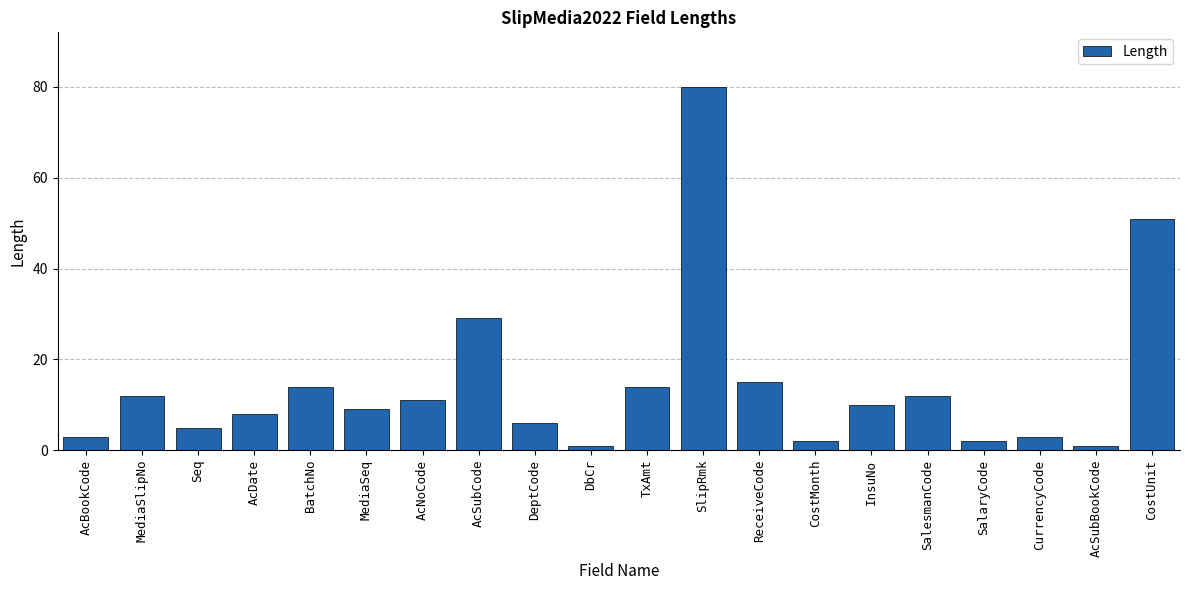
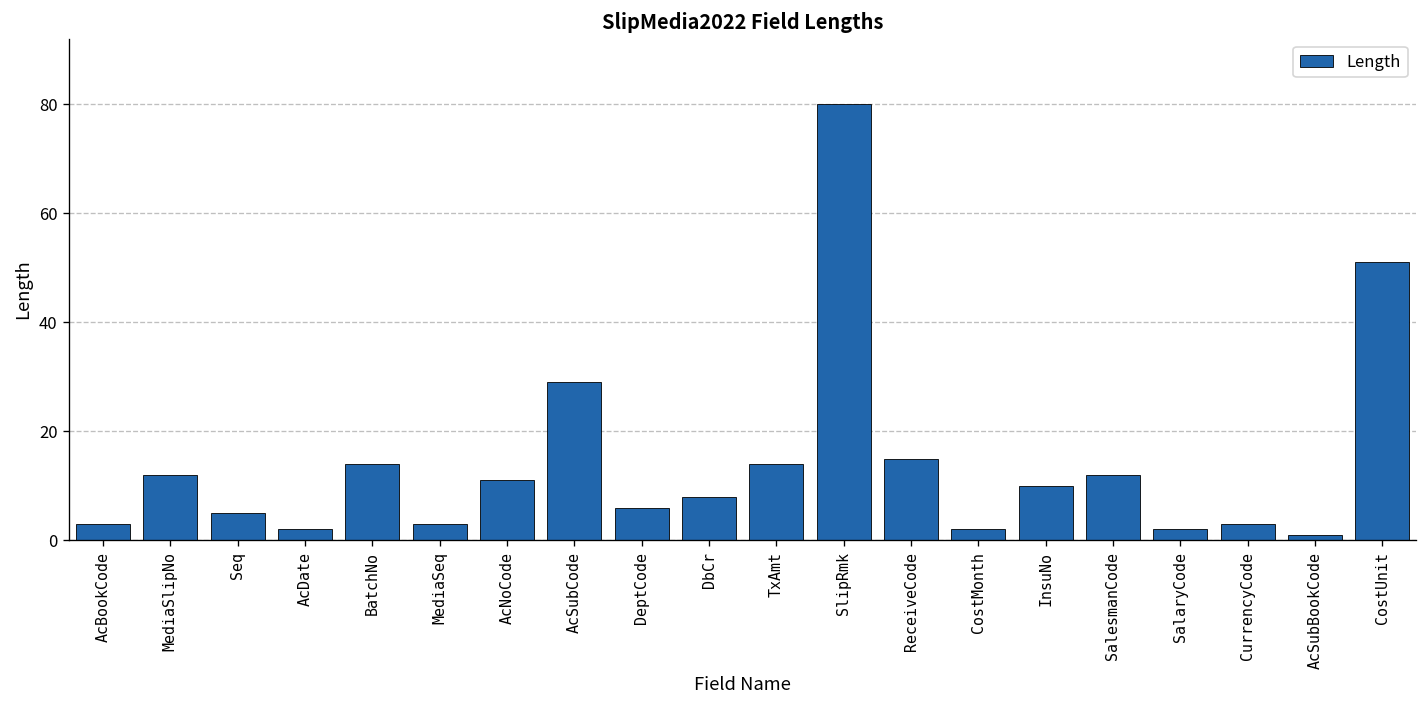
AcDate: 8 -> 2
MediaSeq: 9 -> 3
DbCr: 1 -> 8
